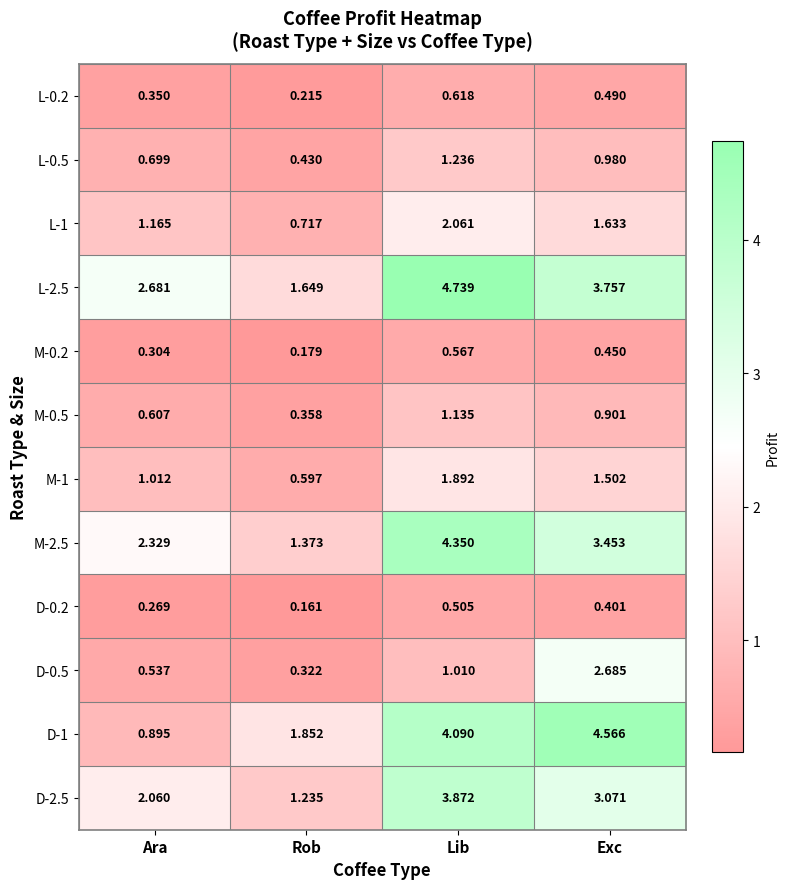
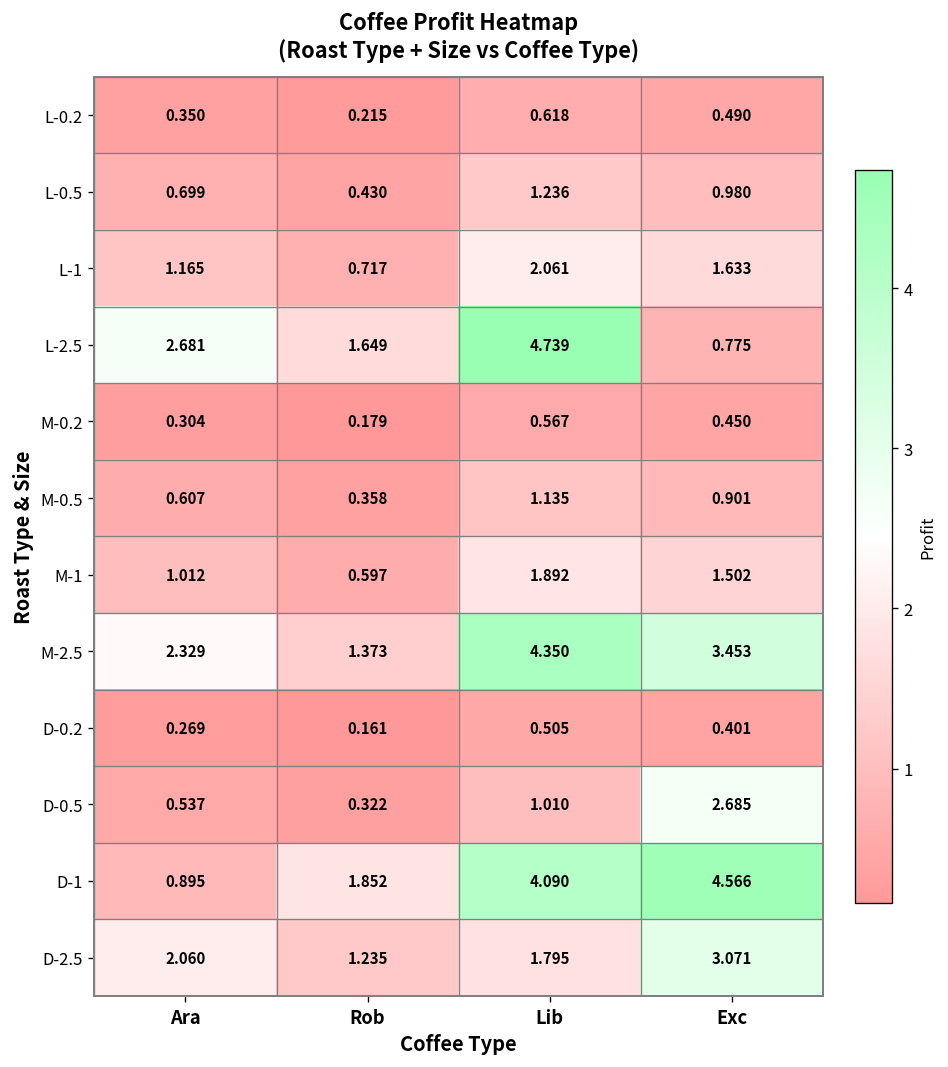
L-2.5, Exc: 3.757 -> 0.775
D-2.5, Lib: 3.872 -> 1.795
